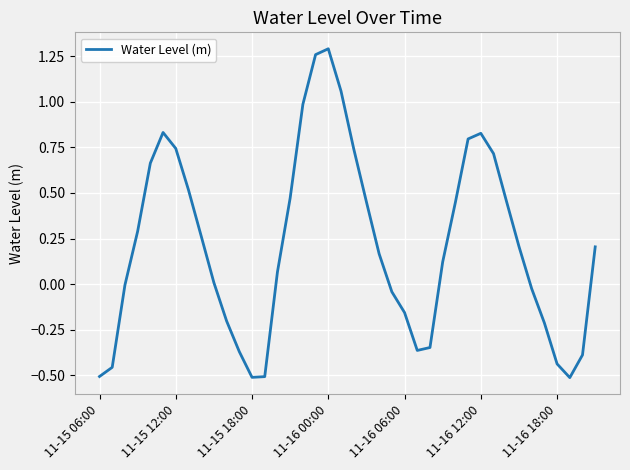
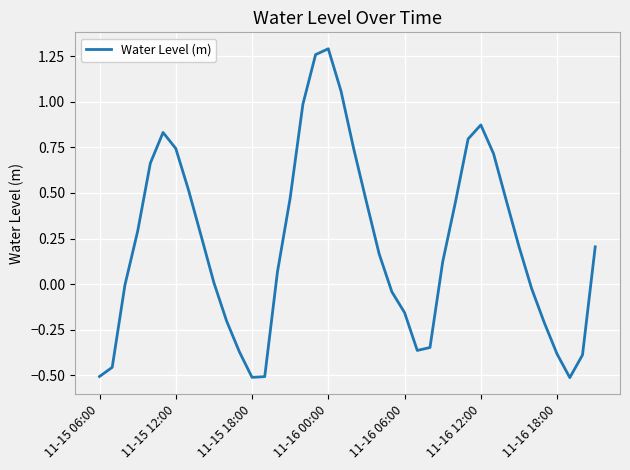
11-16 12:00: 0.83 -> 0.87
11-16 18:00: -0.44 -> -0.38
